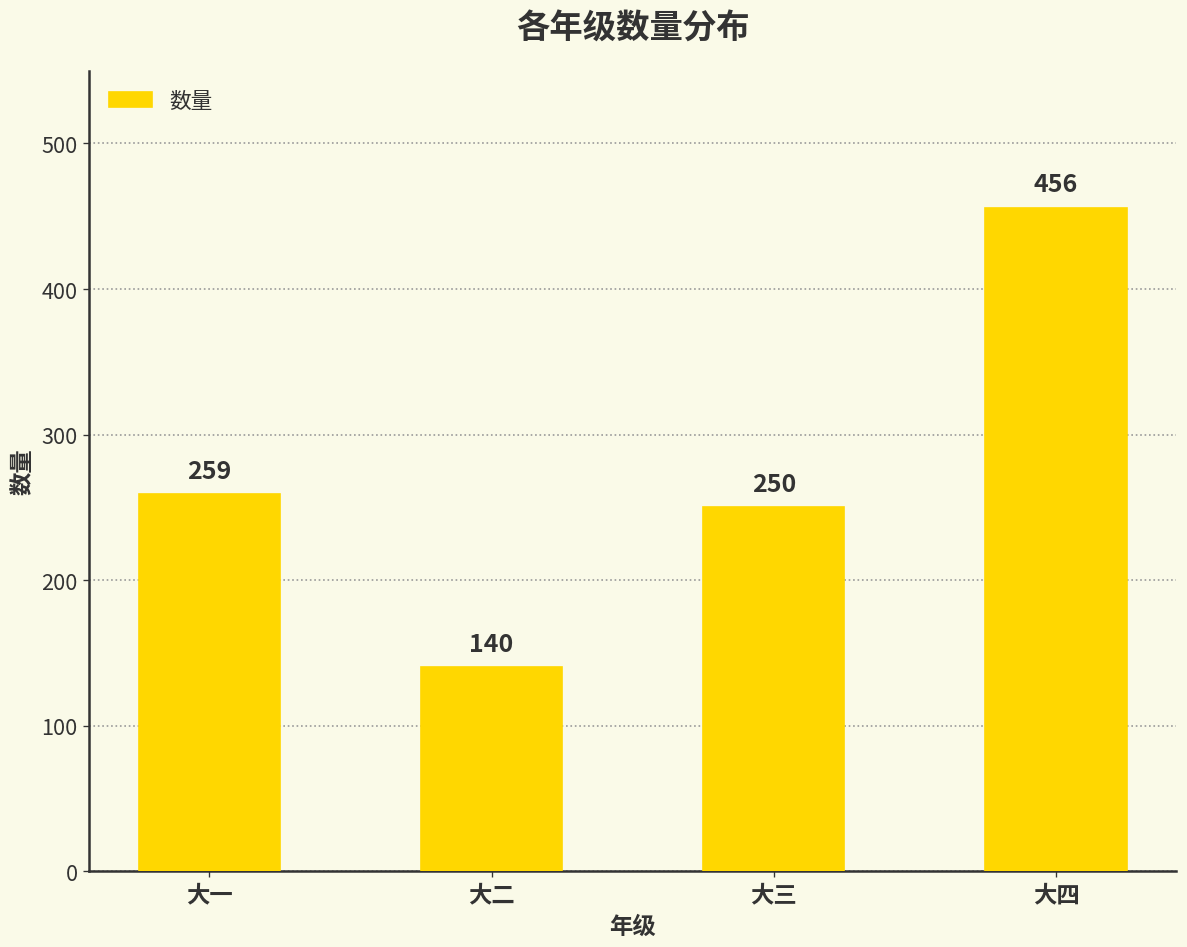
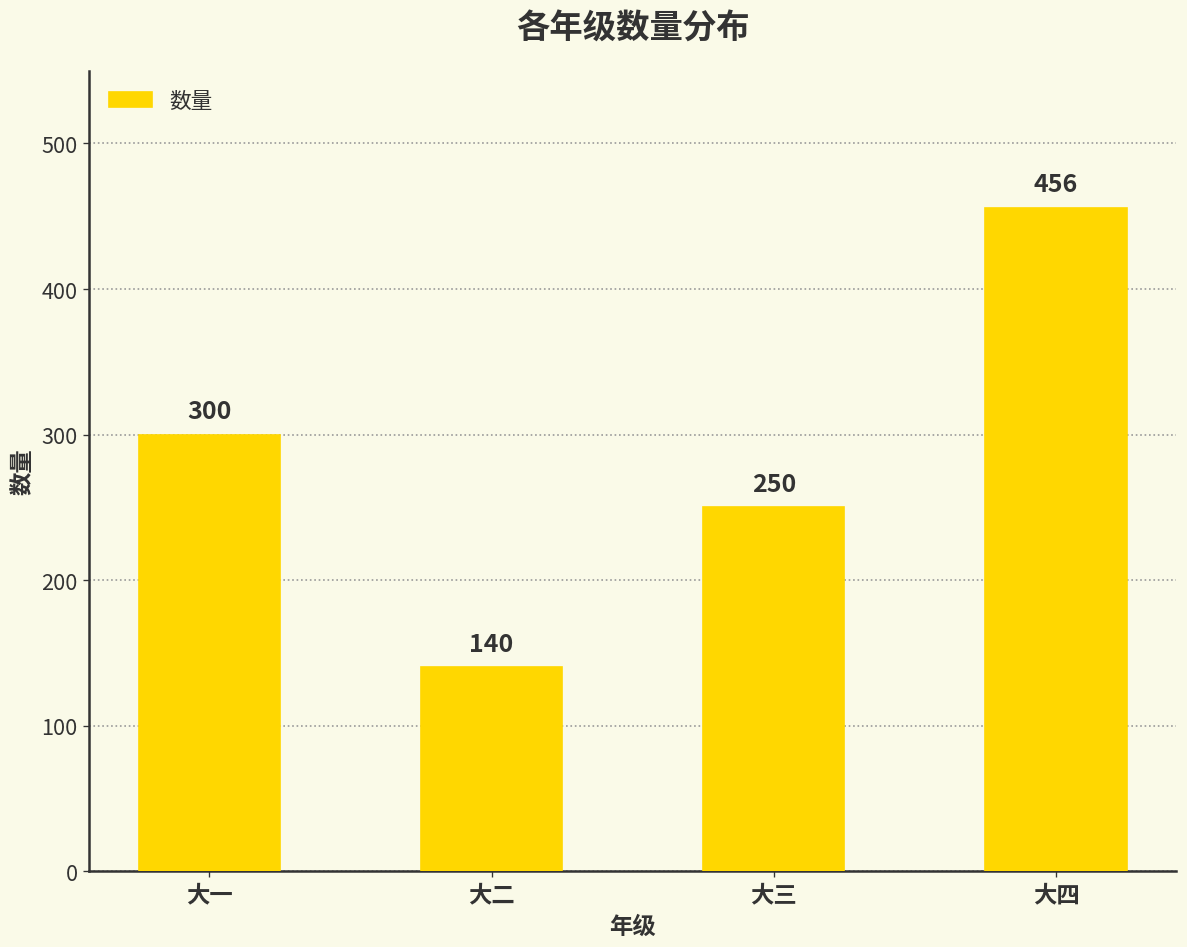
大一: 259 -> 300
